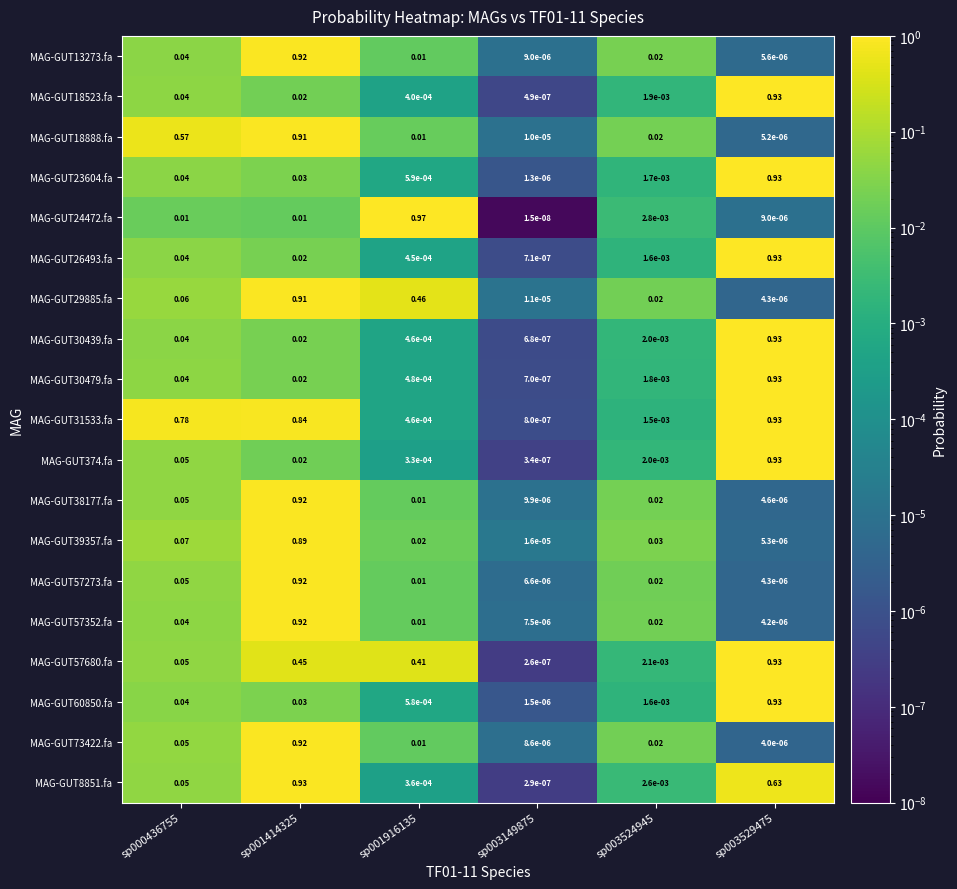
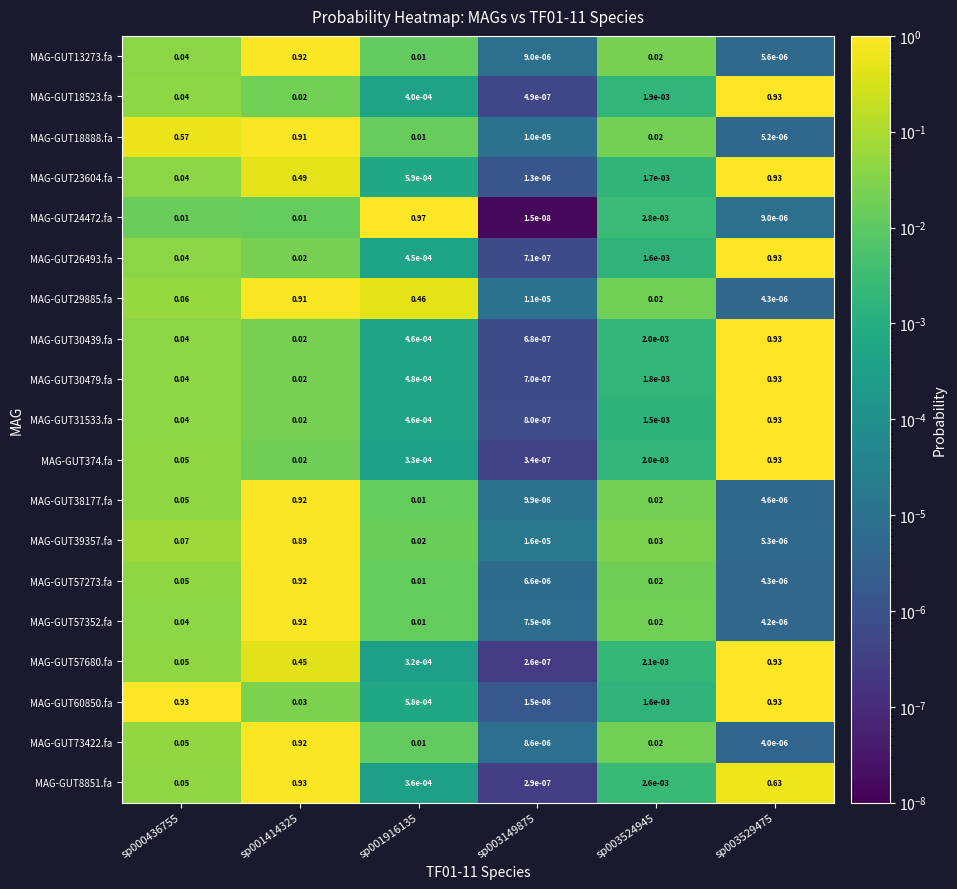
MAG-GUT23604.fa, sp001414325: 0.03 -> 0.49
MAG-GUT31533.fa, sp000436755: 0.78 -> 0.04
MAG-GUT31533.fa, sp001414325: 0.84 -> 0.02
MAG-GUT57680.fa, sp001916135: 0.41 -> 3.2e-04
MAG-GUT60850.fa, sp000436755: 0.04 -> 0.93
